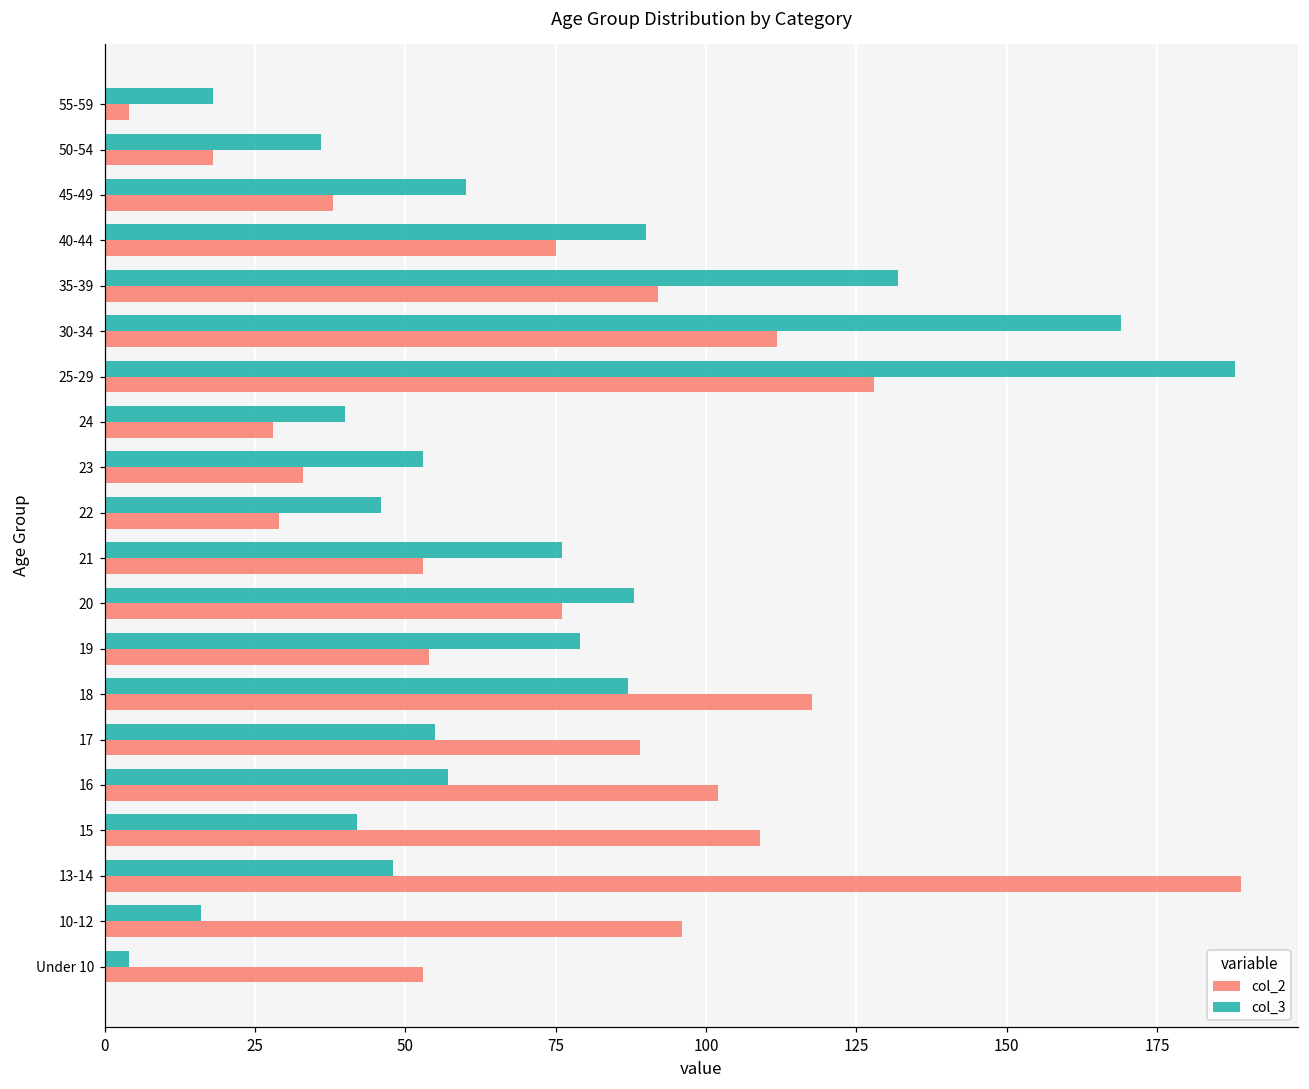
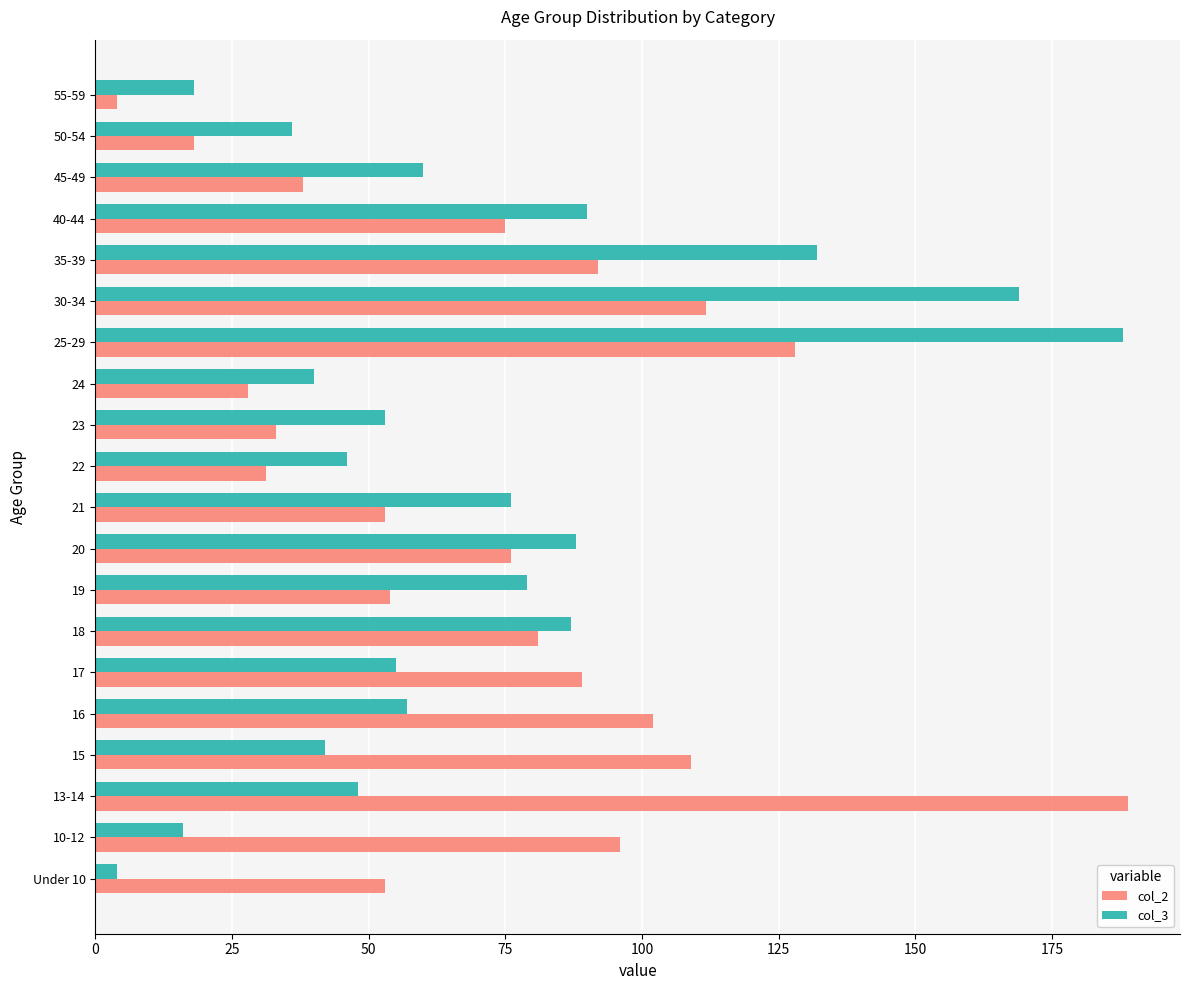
col_2, 22: 29 -> 31
col_2, 18: 118 -> 81
